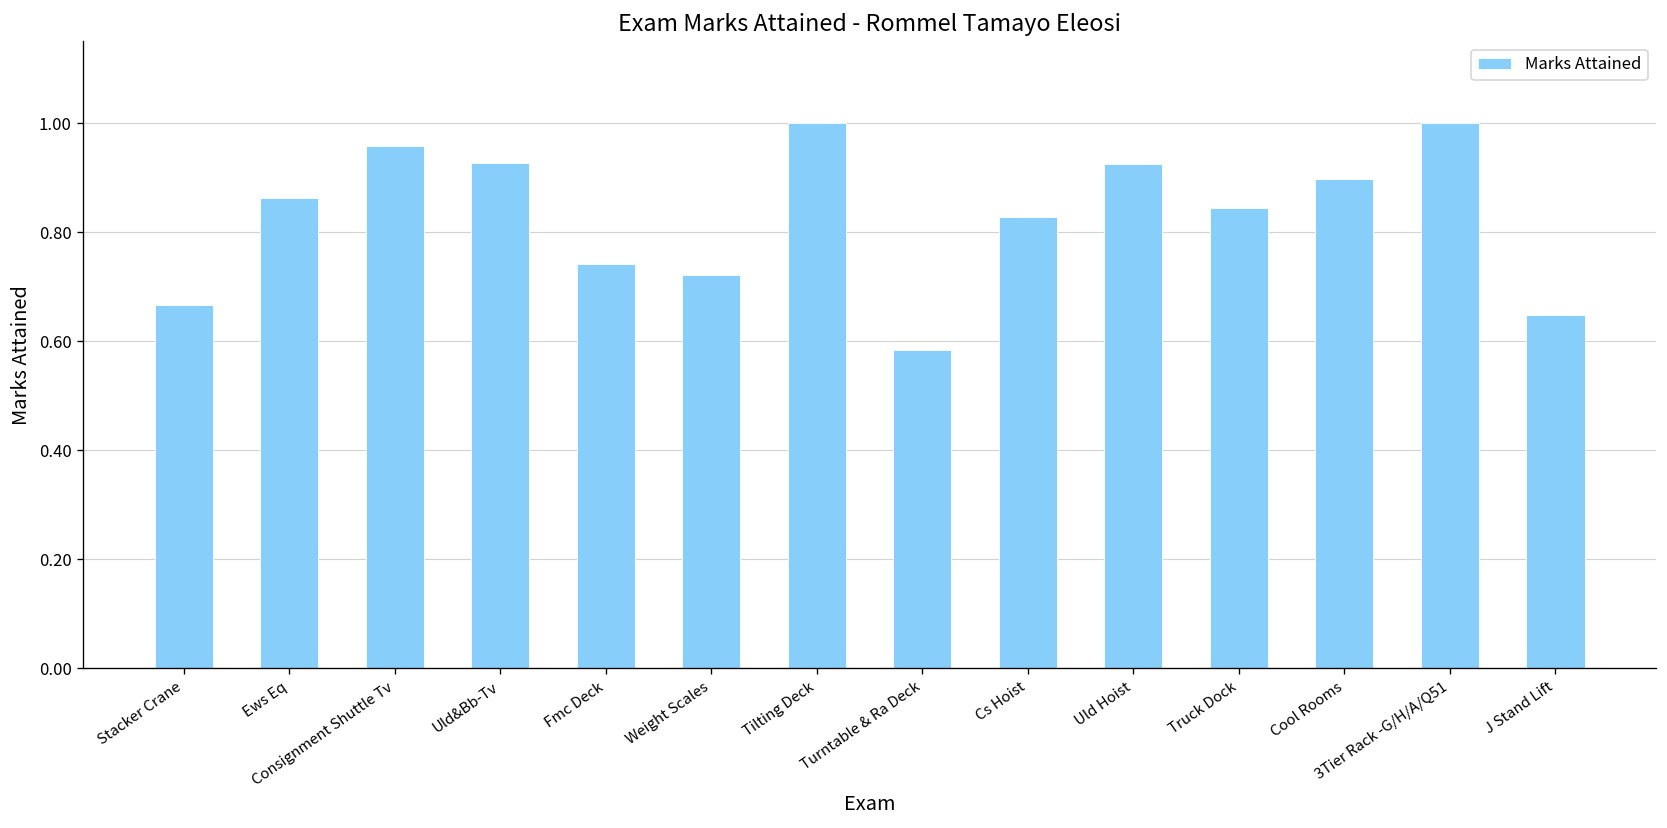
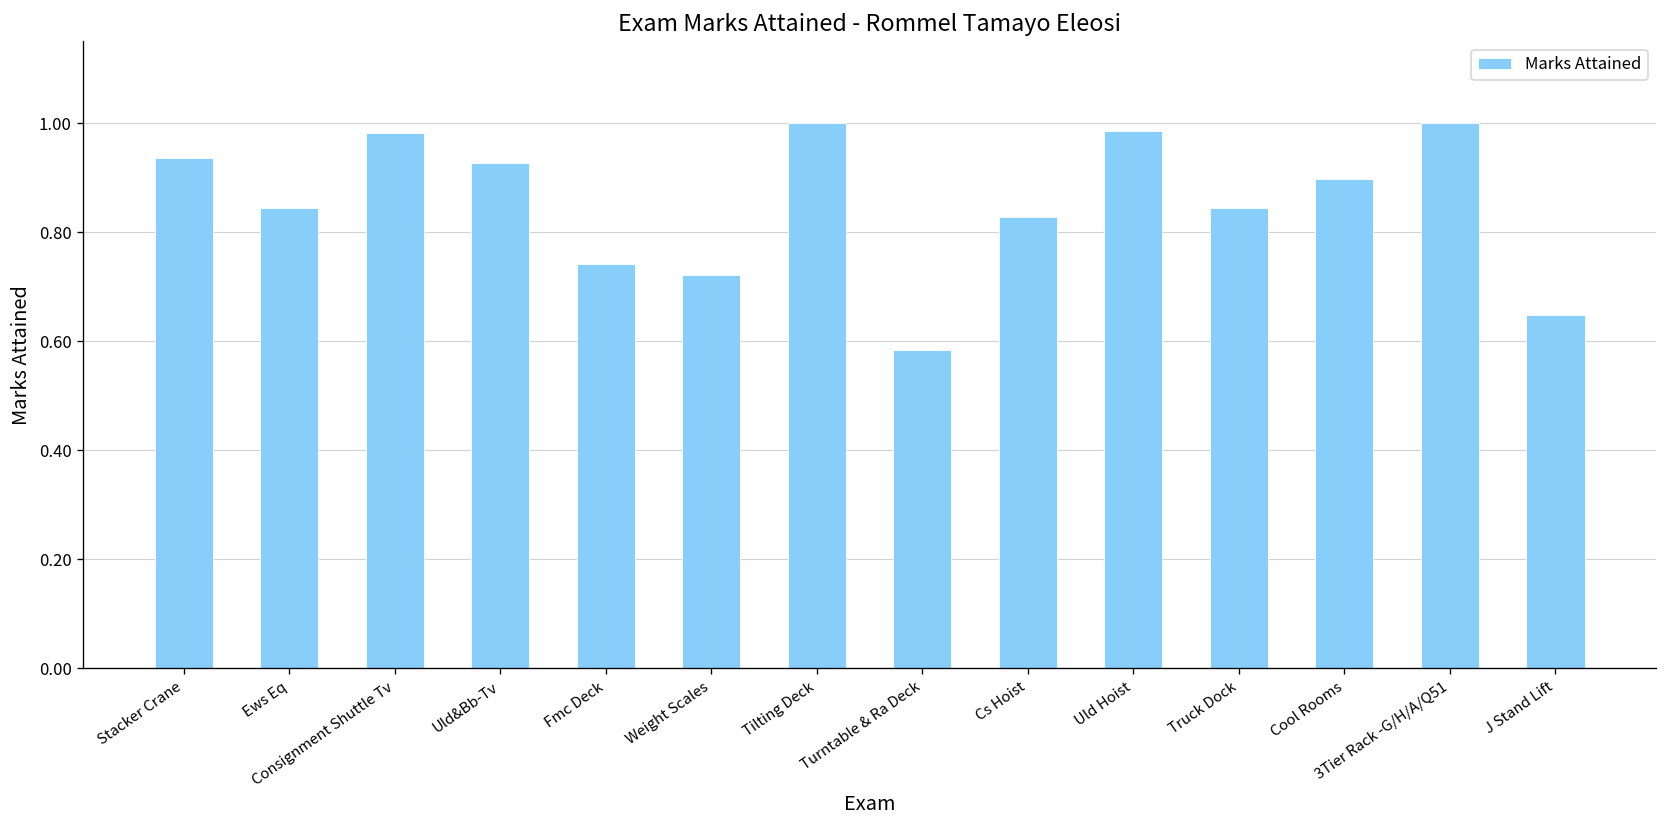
Stacker Crane: 0.67 -> 0.94
Ews Eq: 0.86 -> 0.84
Consignment Shuttle Tv: 0.96 -> 0.98
Uld Hoist: 0.92 -> 0.99
